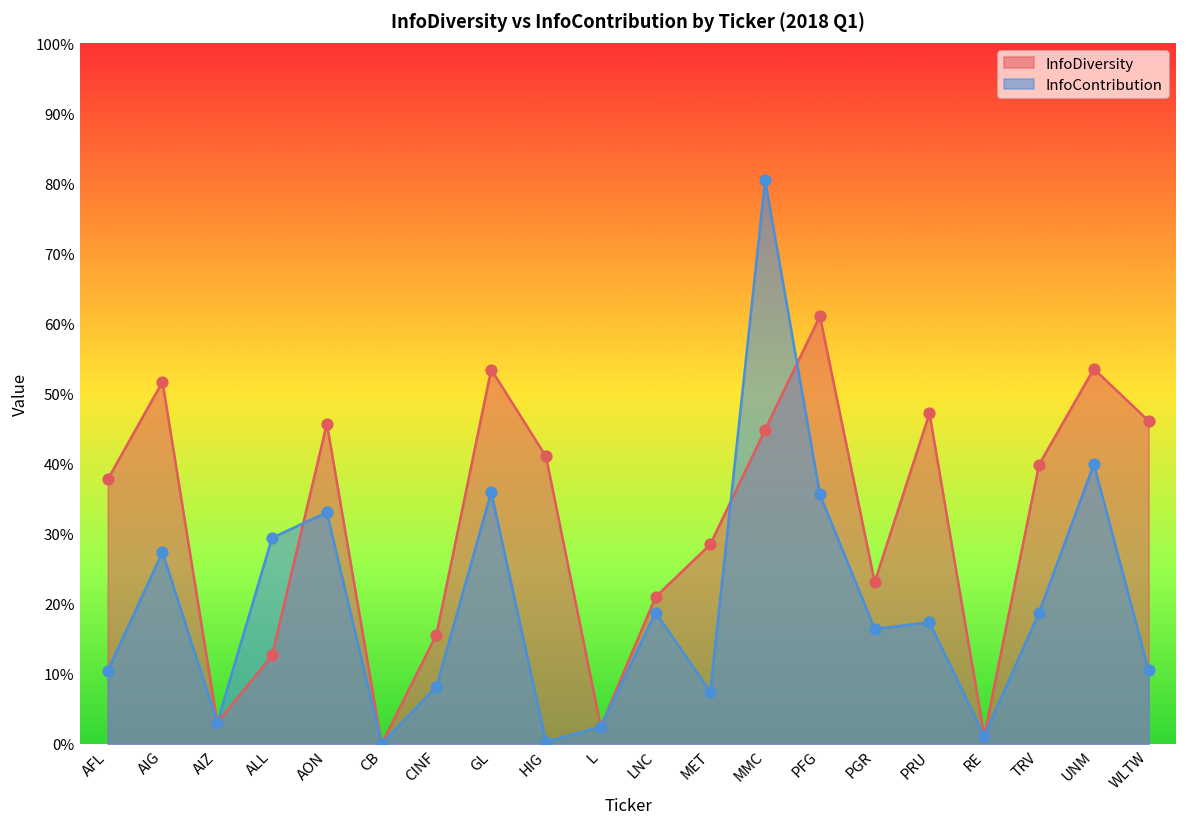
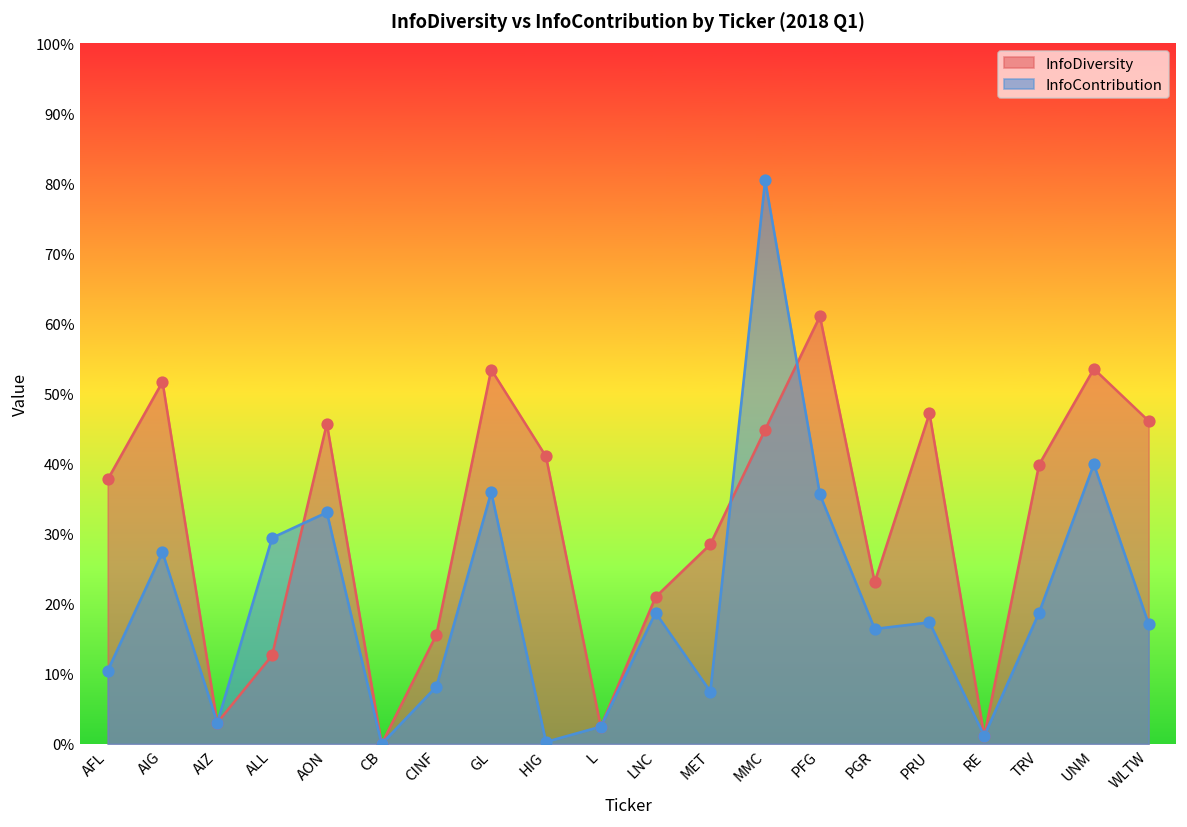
InfoContribution, WLTW: 10% -> 17%
